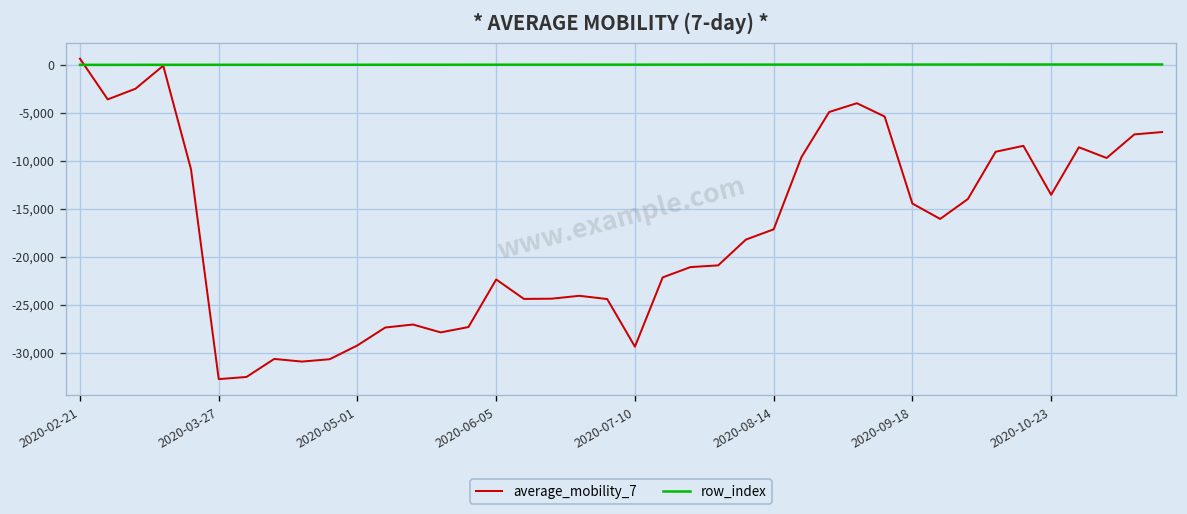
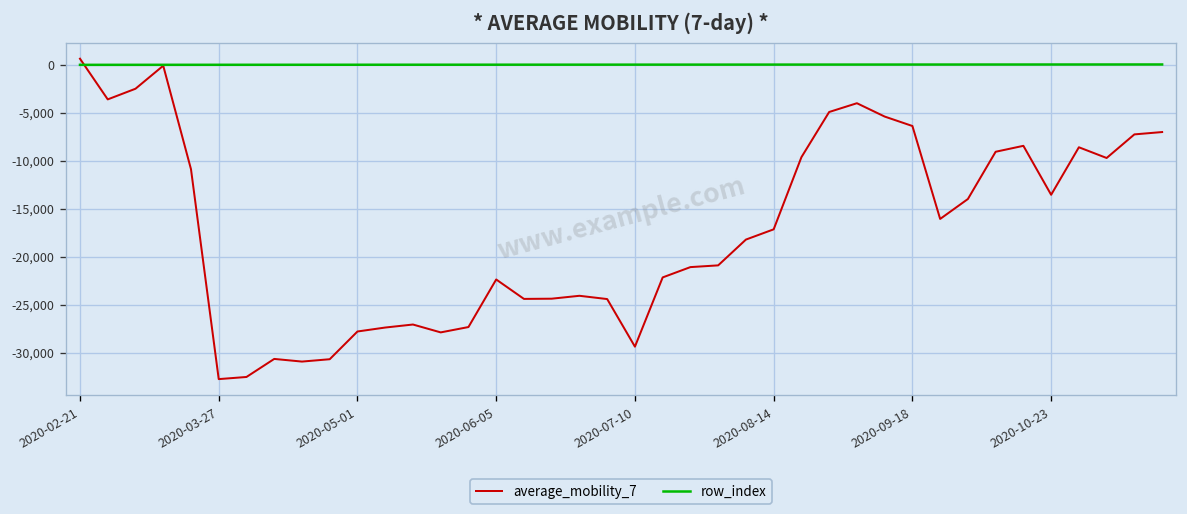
average_mobility_7, 2020-05-01: -29,000 -> -28,000
average_mobility_7, 2020-09-18: -14,000 -> -6,000
